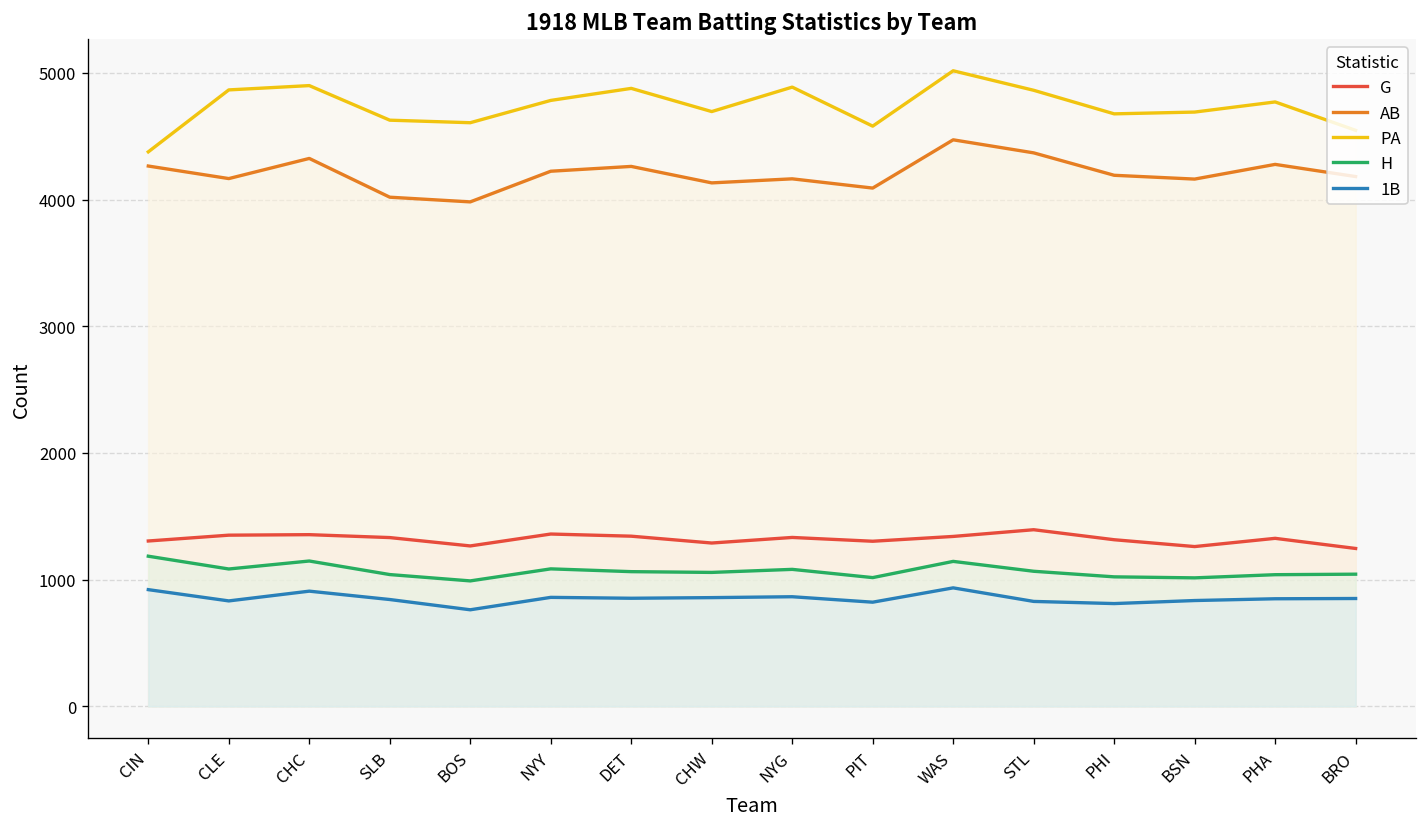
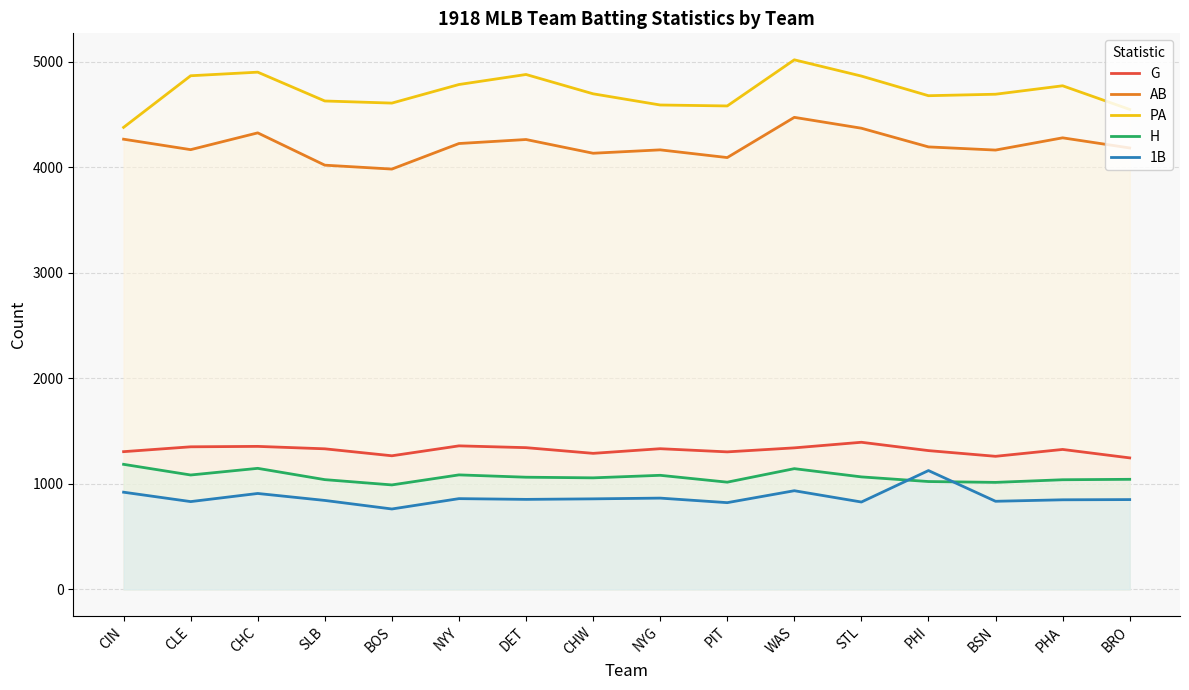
PA, NYG: 4890 -> 4590
1B, PHI: 810 -> 1130
